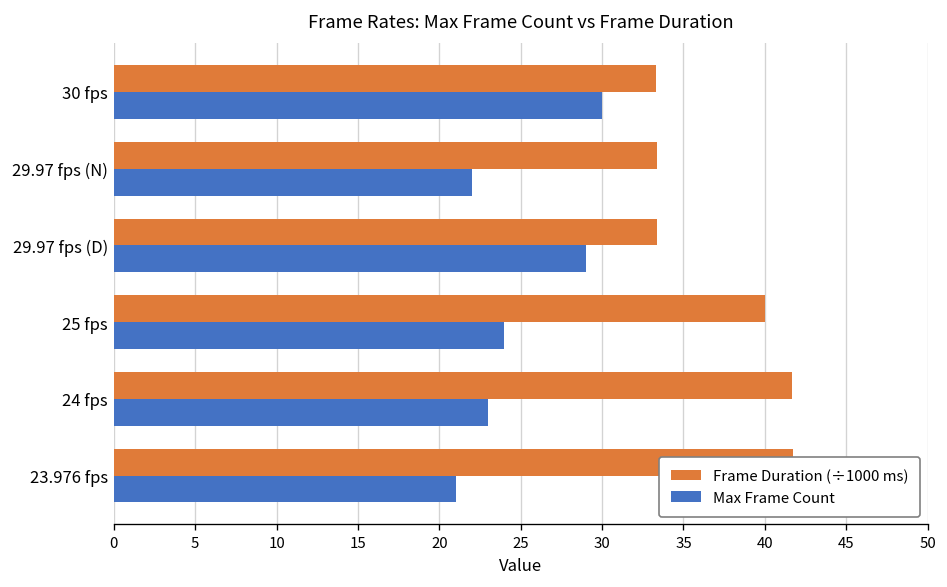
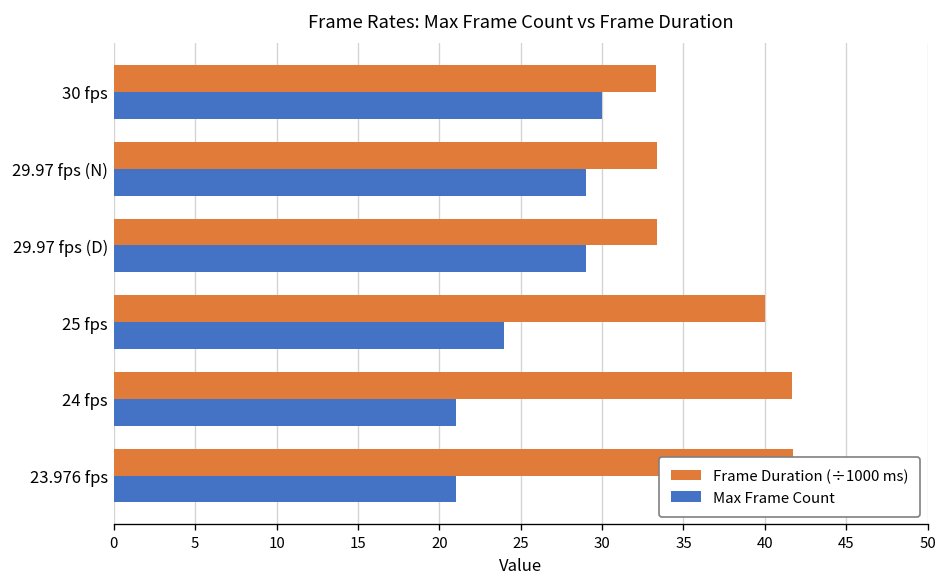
Max Frame Count, 29.97 fps (N): 22 -> 29
Max Frame Count, 24 fps: 23 -> 21
